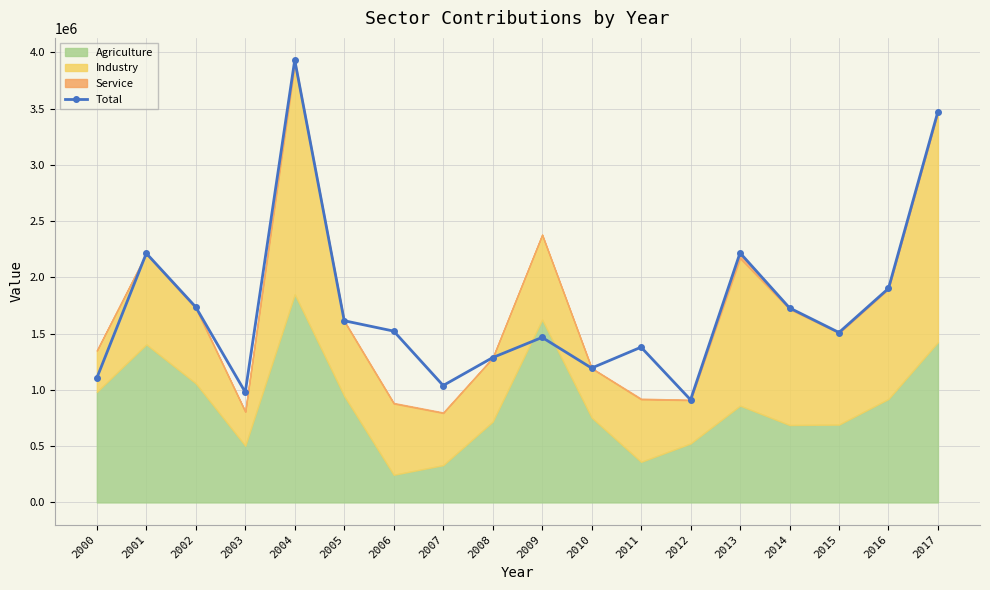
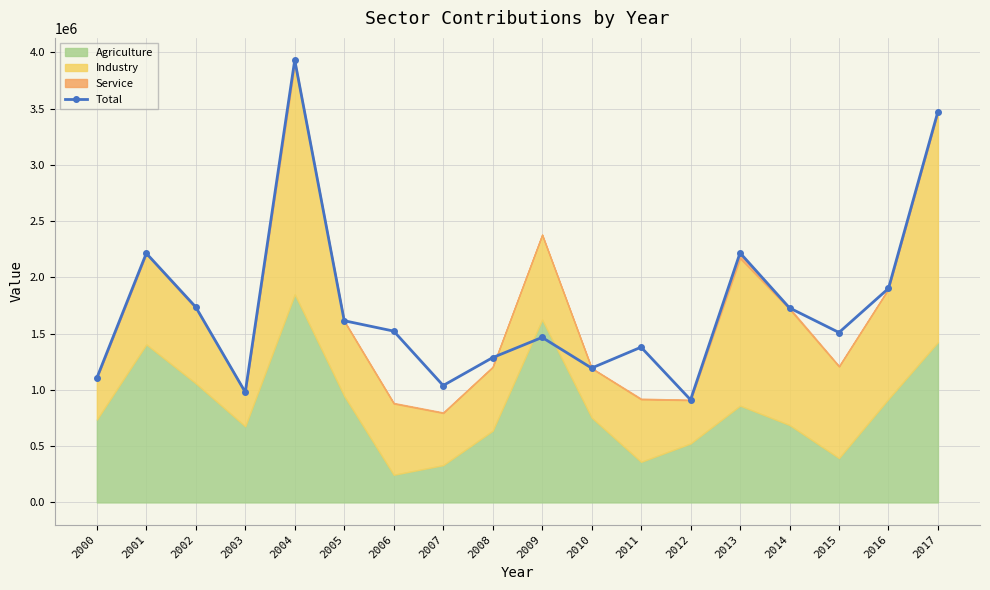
Agriculture, 2000: 980000 -> 740000
Agriculture, 2003: 500000 -> 680000
Agriculture, 2008: 720000 -> 640000
Agriculture, 2015: 690000 -> 390000
